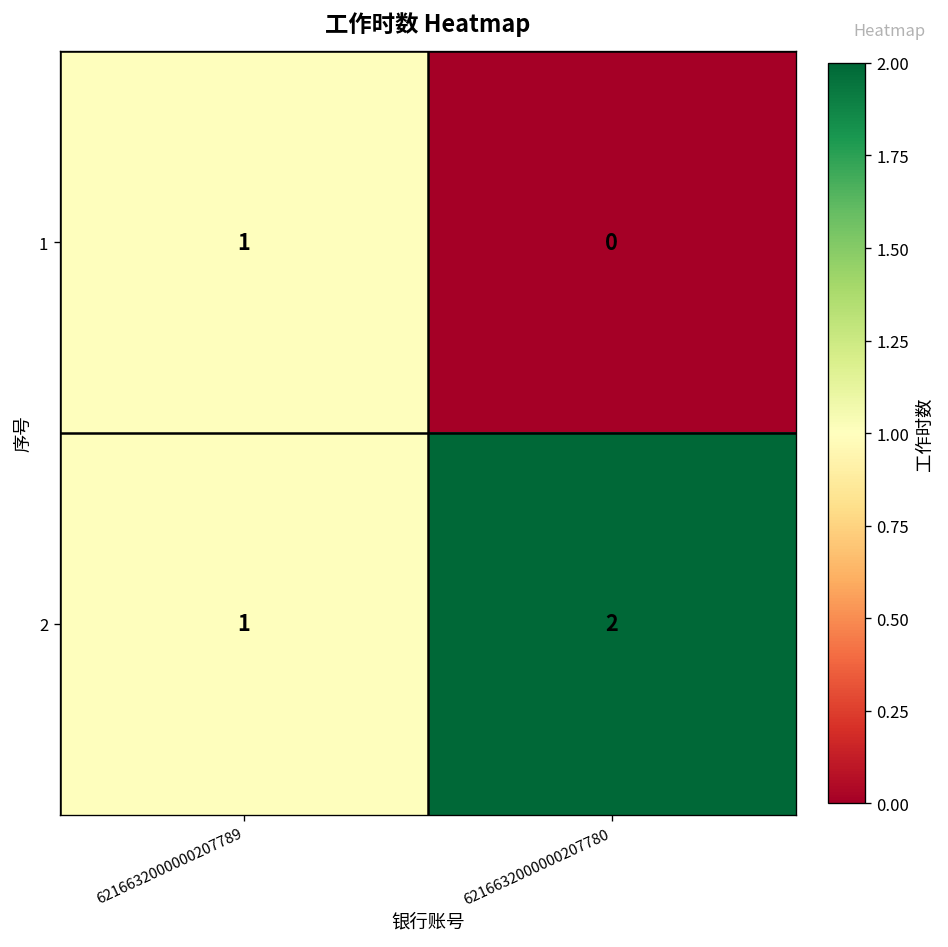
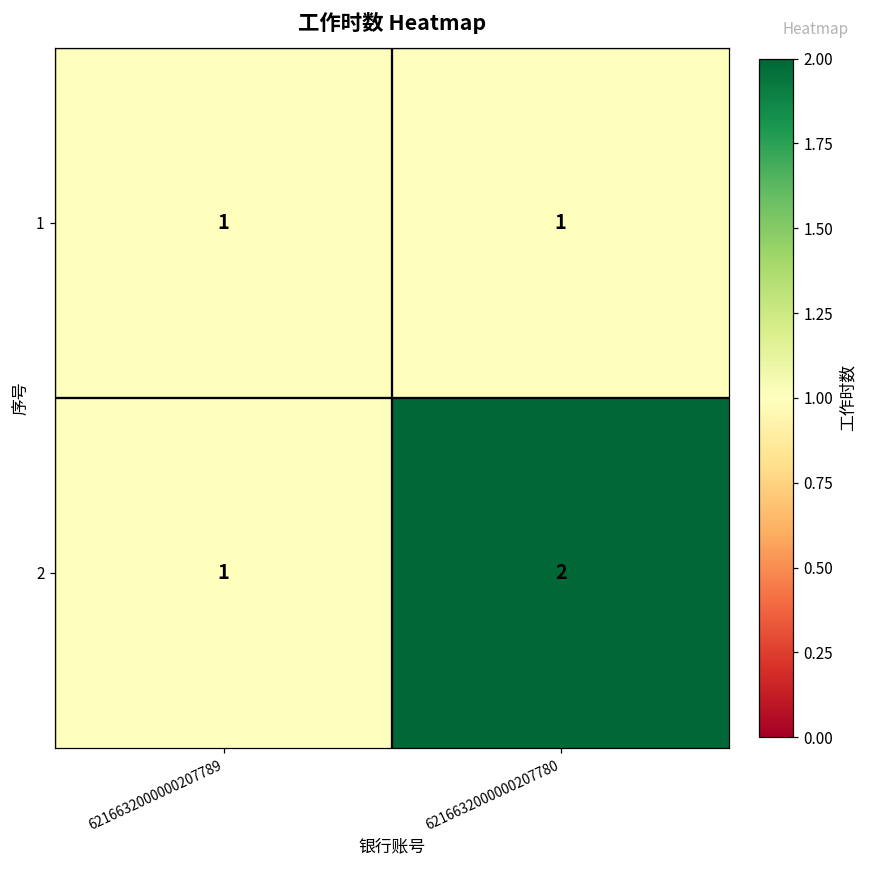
1, 6216632000000207780: 0 -> 1
